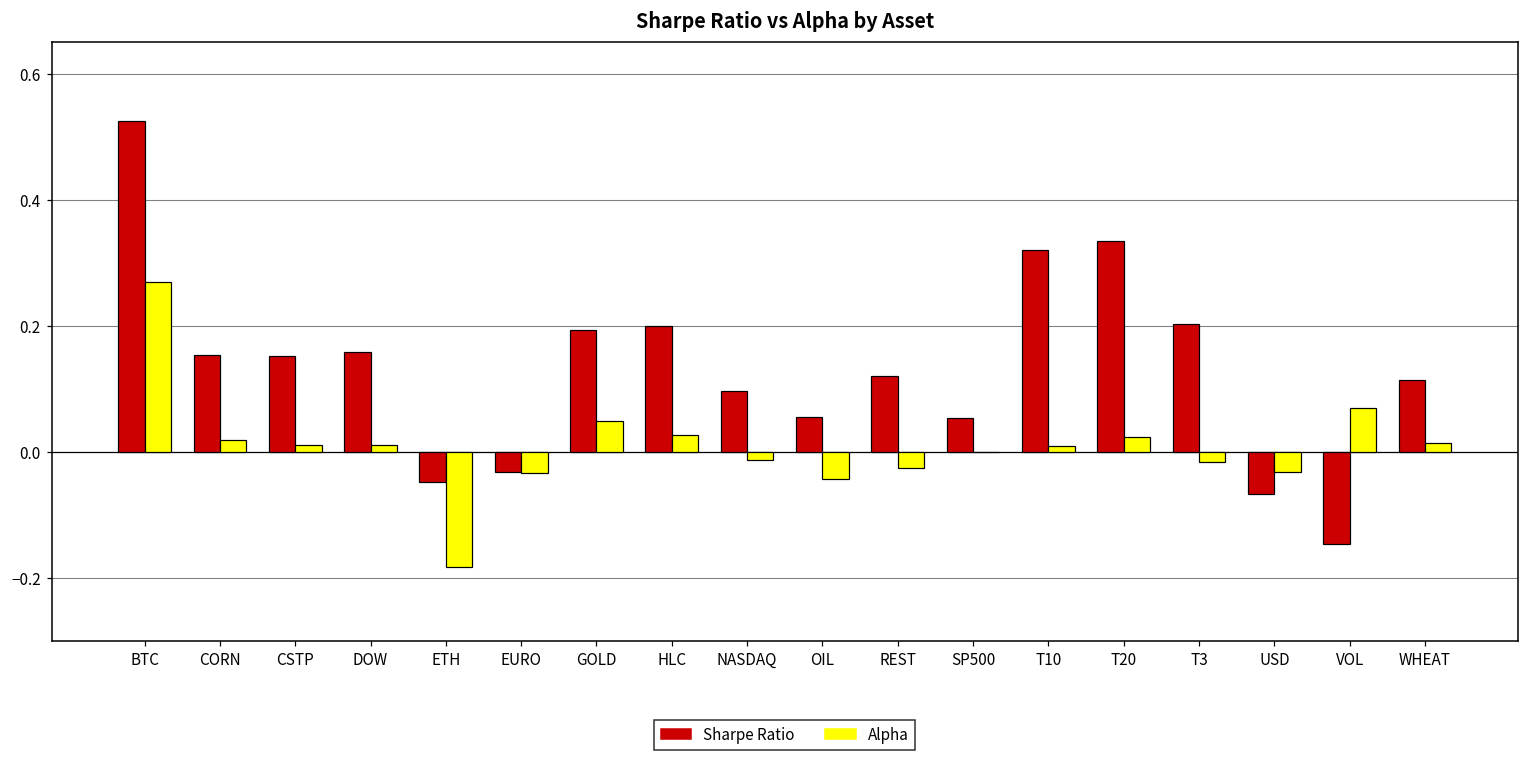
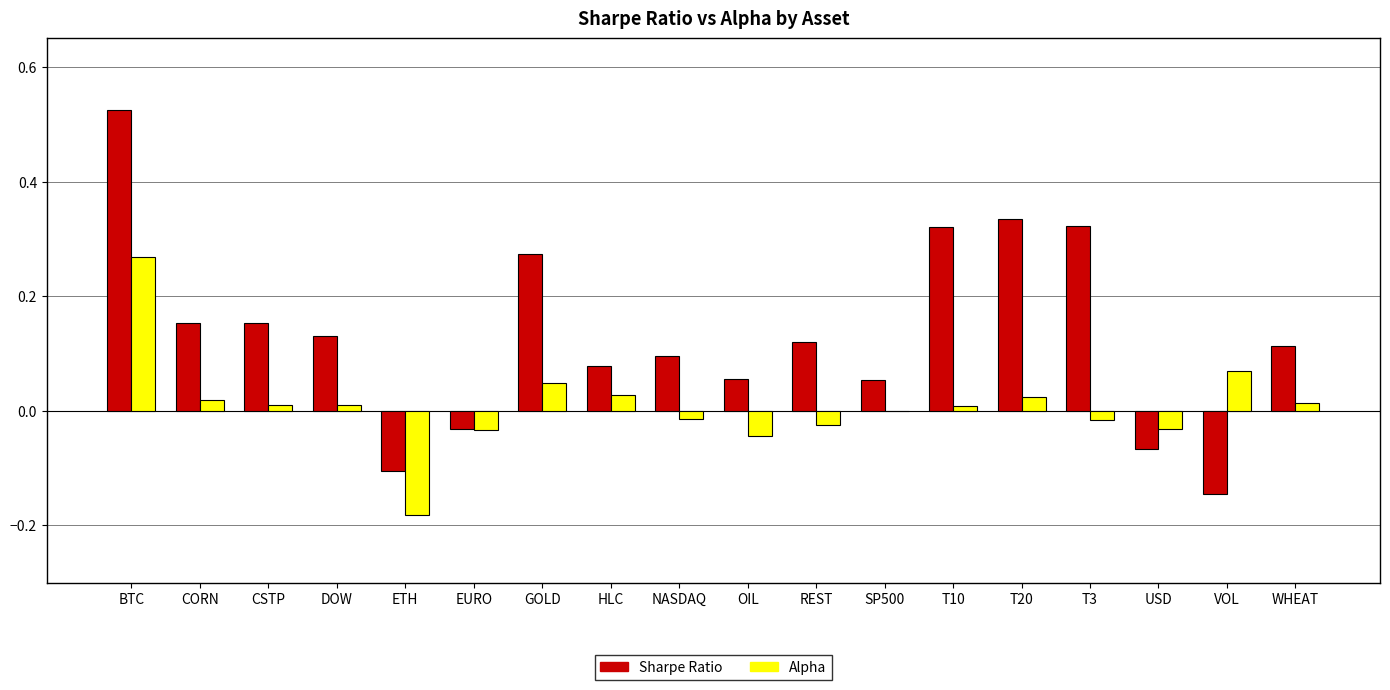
Sharpe Ratio, DOW: 0.16 -> 0.13
Sharpe Ratio, ETH: -0.05 -> -0.11
Sharpe Ratio, GOLD: 0.19 -> 0.27
Sharpe Ratio, HLC: 0.20 -> 0.08
Sharpe Ratio, T3: 0.20 -> 0.32
